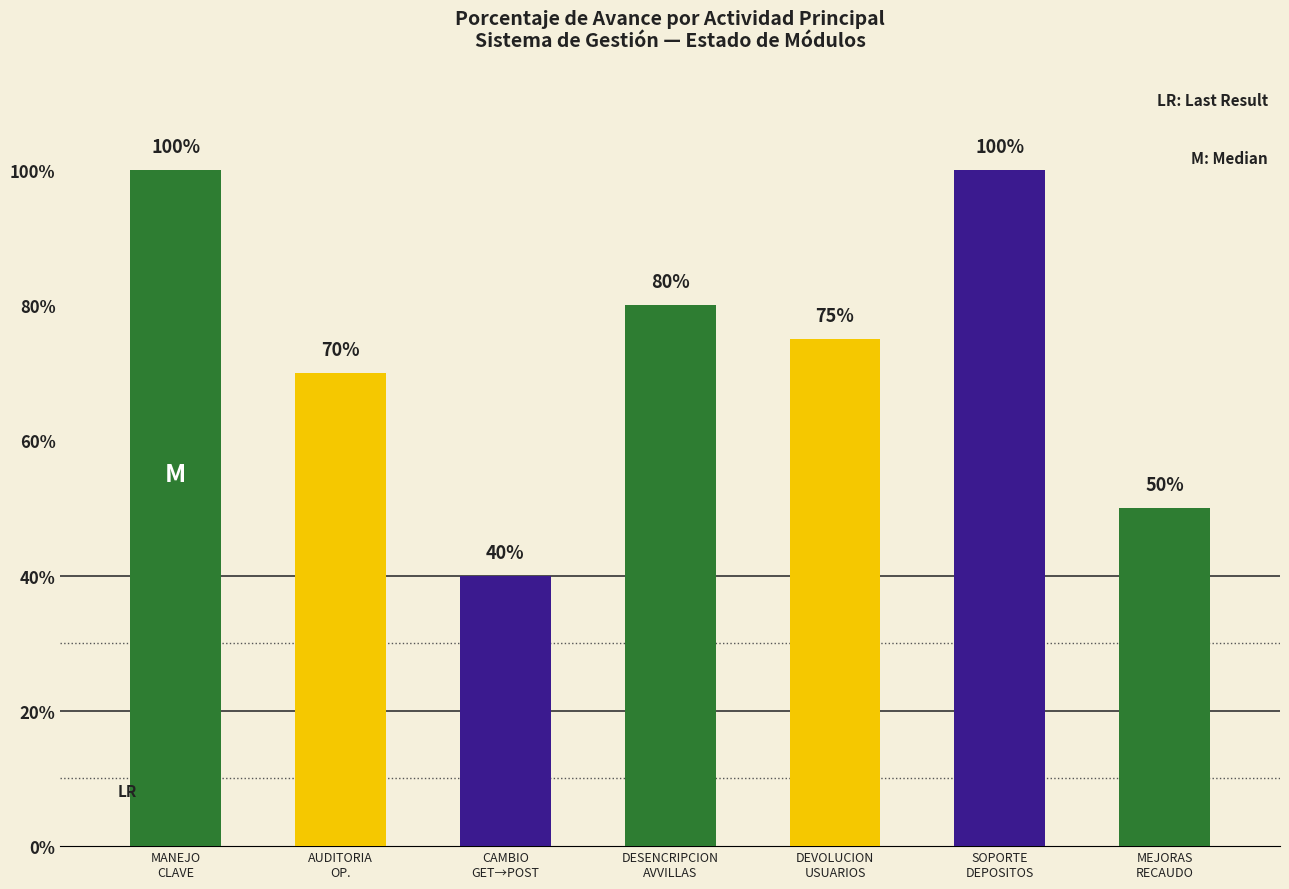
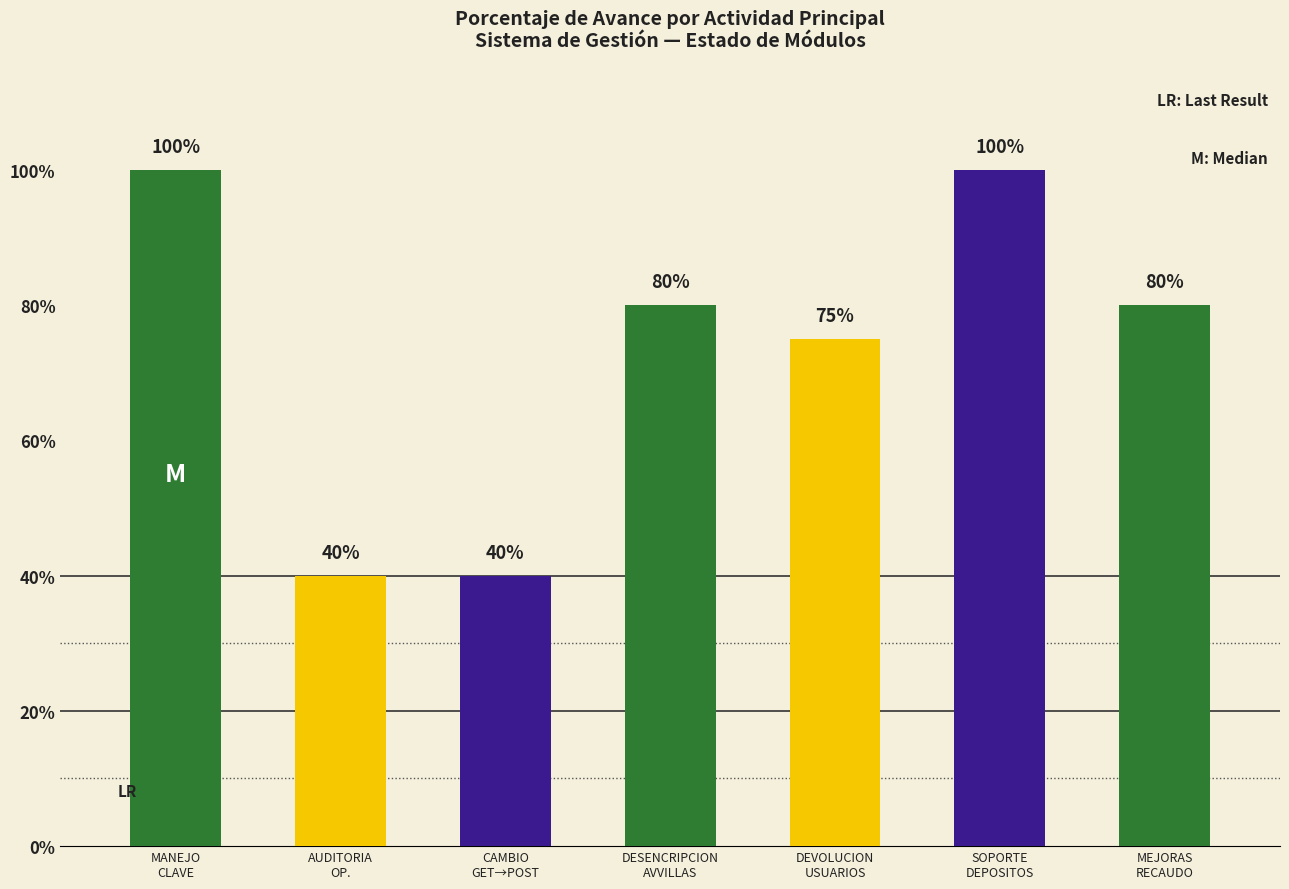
AUDITORIA OP.: 70% -> 40%
MEJORAS RECAUDO: 50% -> 80%
